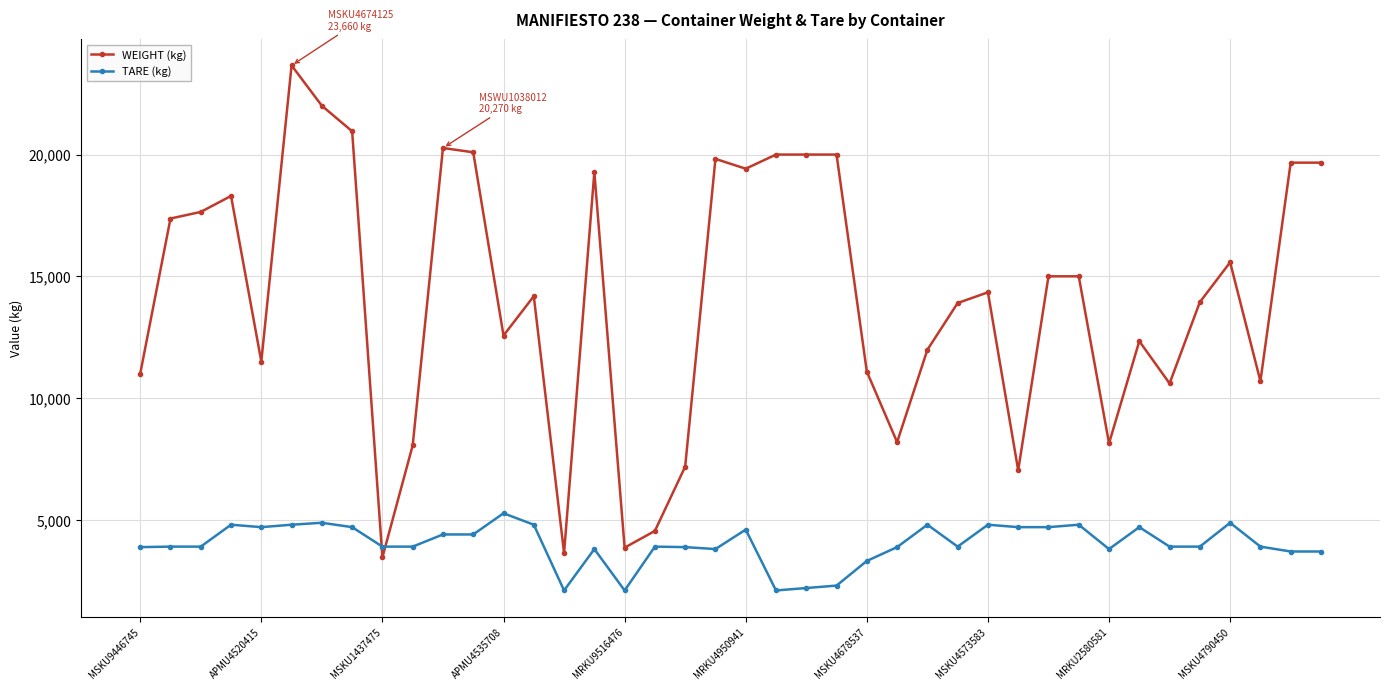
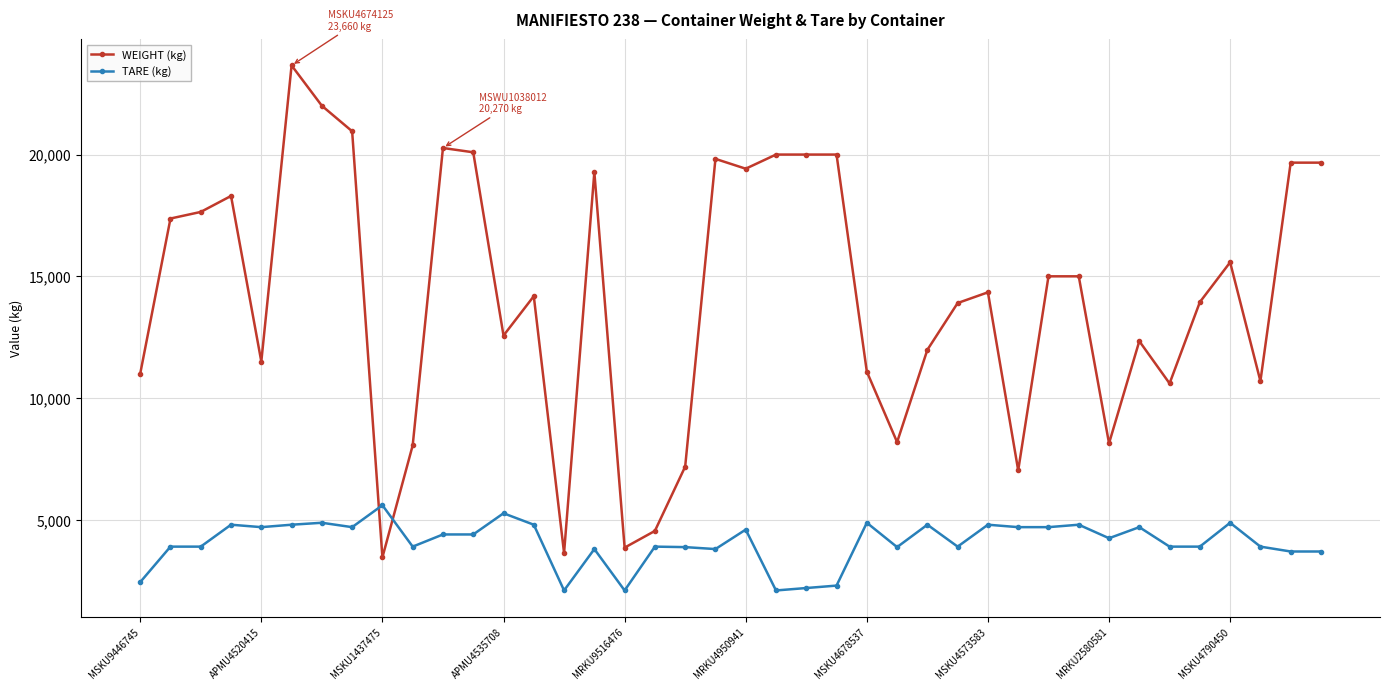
TARE (kg), MSKU9446745: 3,900 -> 2,400
TARE (kg), MSKU1437475: 3,900 -> 5,600
TARE (kg), MSKU4678537: 3,300 -> 4,900
TARE (kg), MRKU2580581: 3,800 -> 4,200
